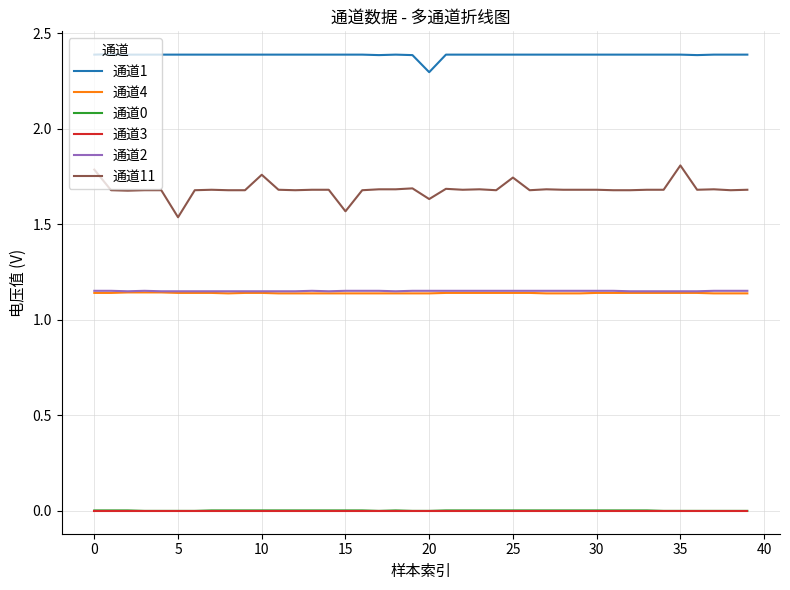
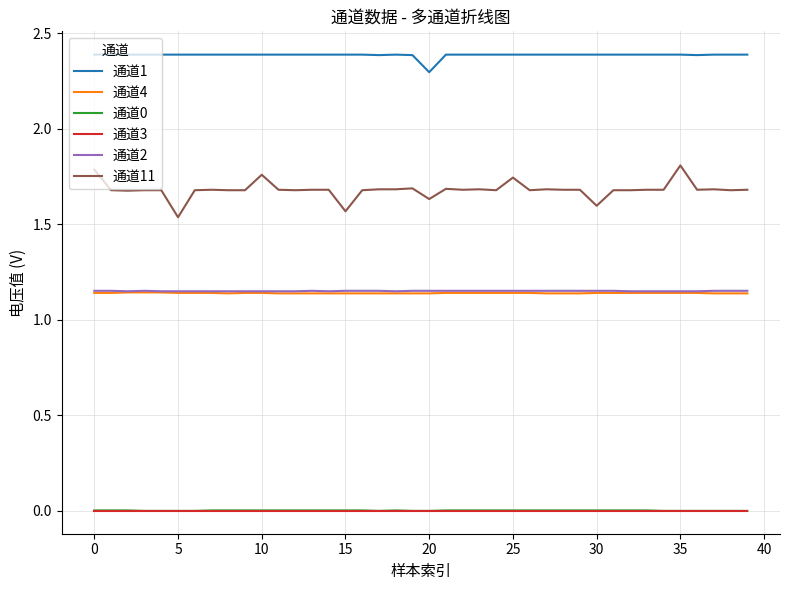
通道11, 30: 1.68 -> 1.60
